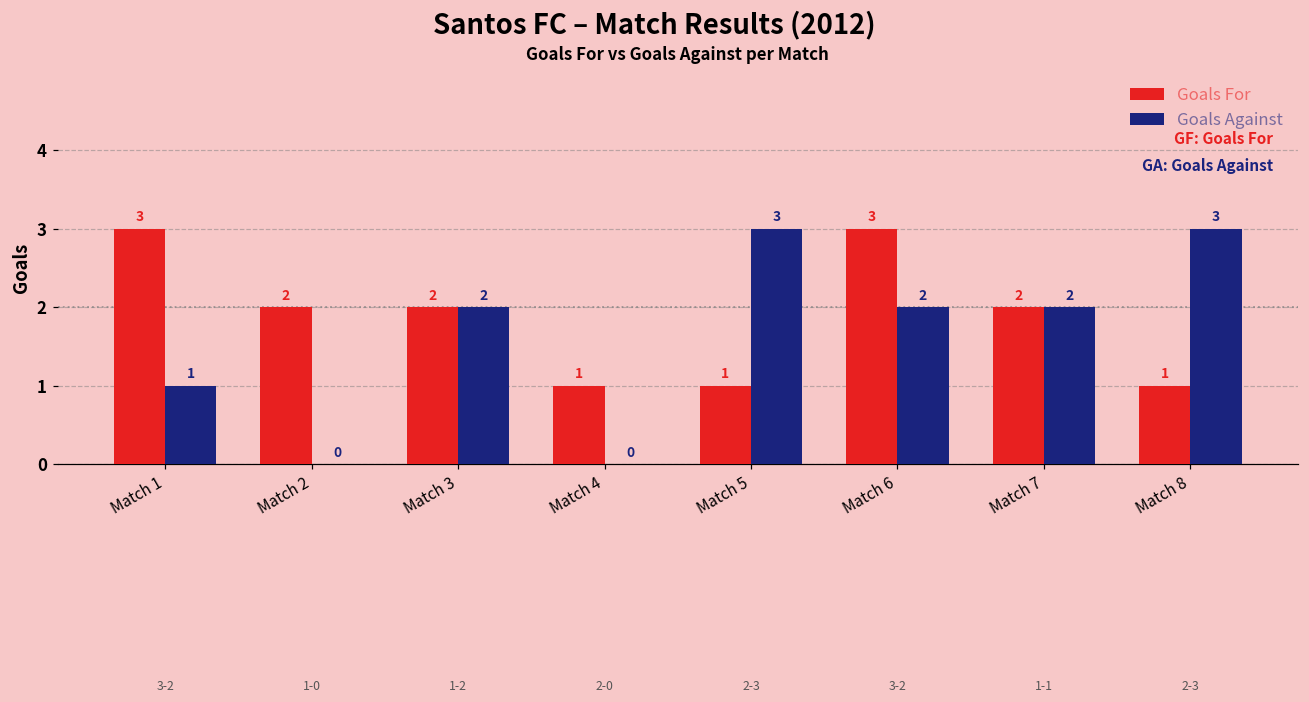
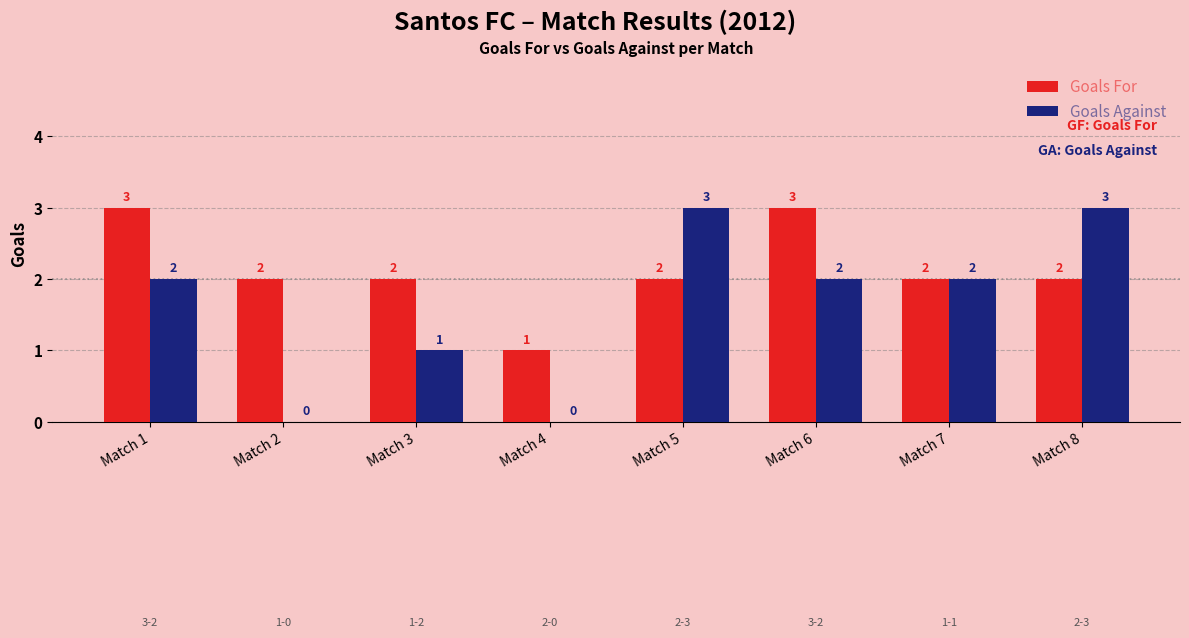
Goals Against, Match 1: 1 -> 2
Goals Against, Match 3: 2 -> 1
Goals For, Match 5: 1 -> 2
Goals For, Match 8: 1 -> 2
